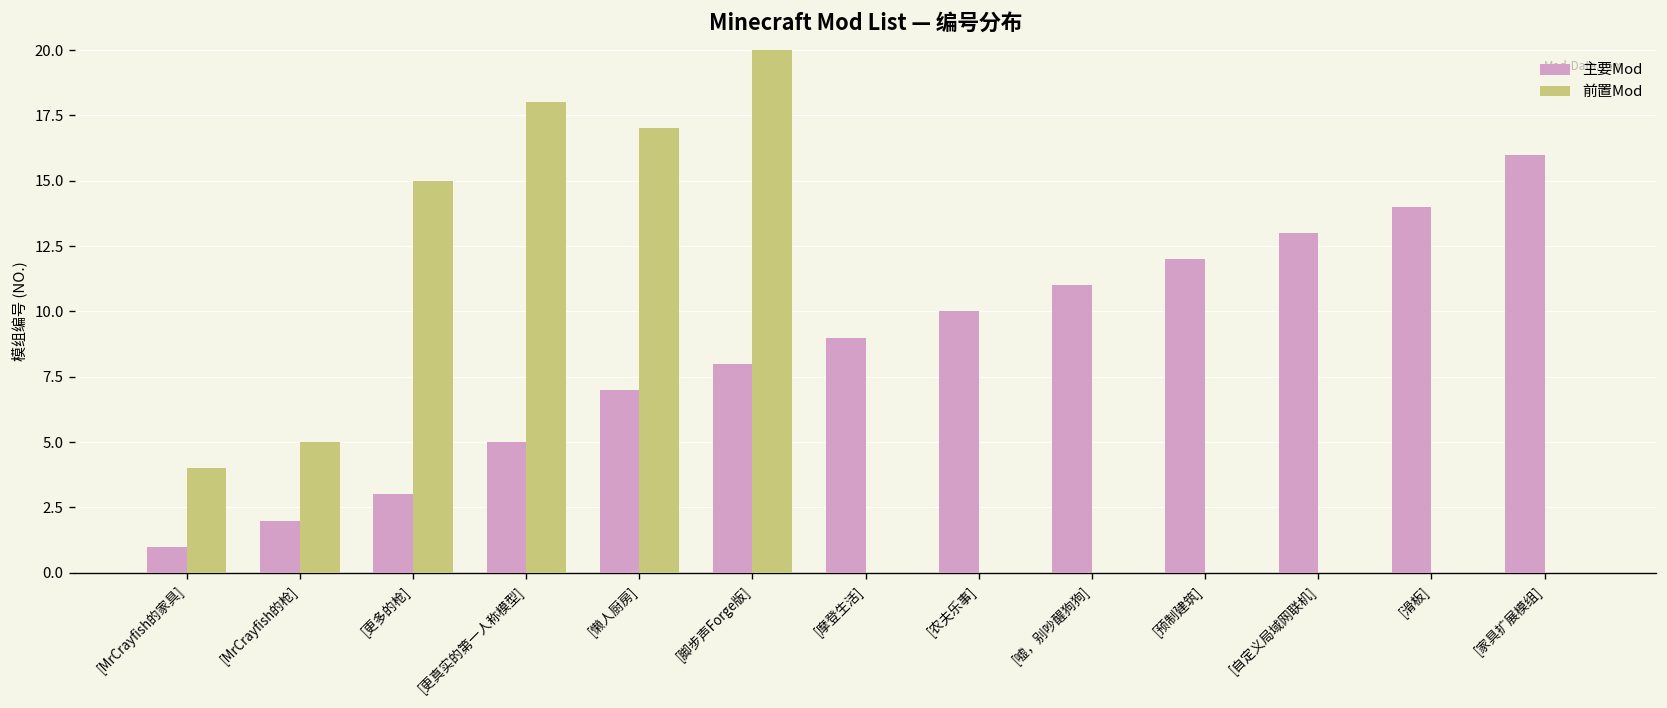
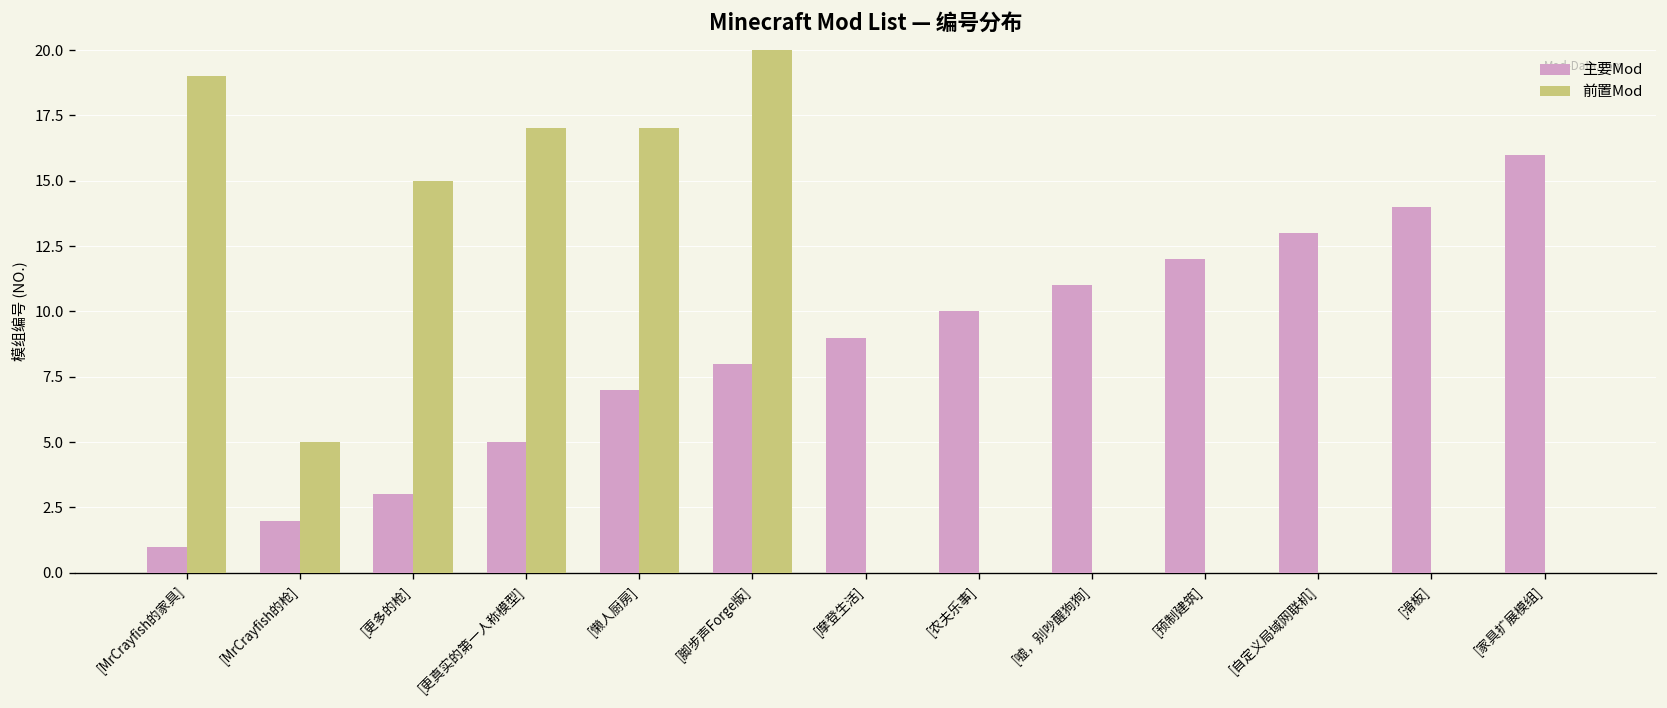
前置Mod, [MrCrayfish的家具]: 4 -> 19
前置Mod, [更真实的第一人称模型]: 18 -> 17
